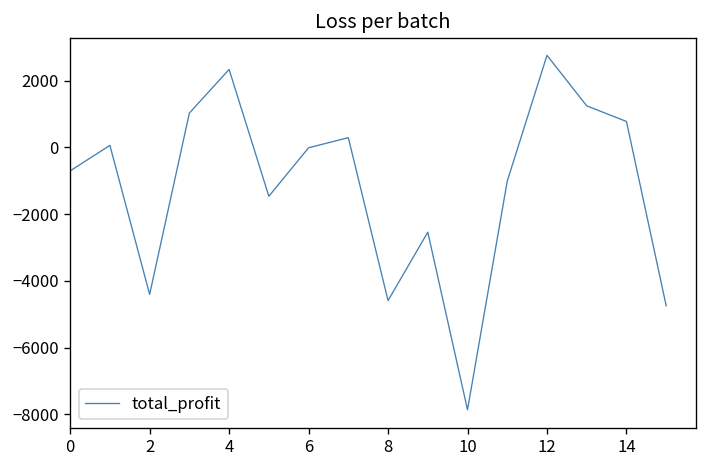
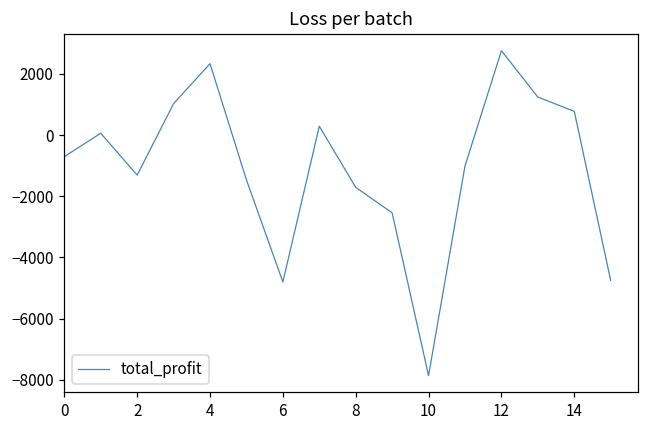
2: -4400 -> -1300
6: 0 -> -4800
8: -4600 -> -1700
